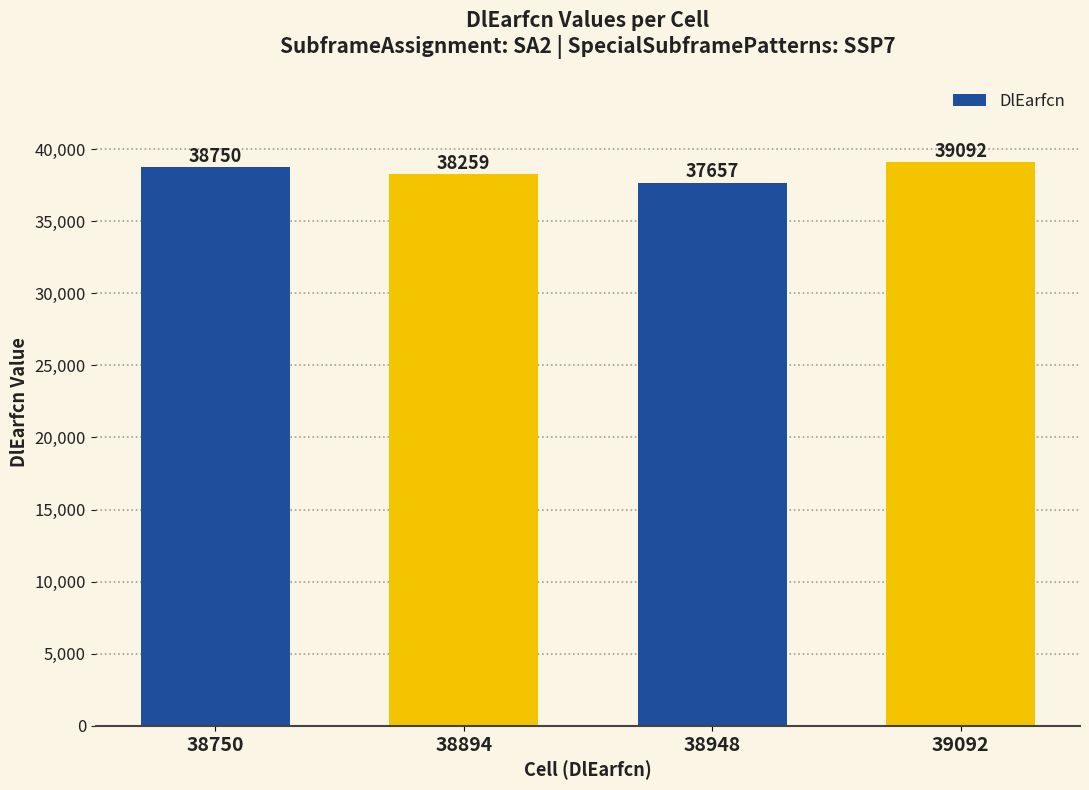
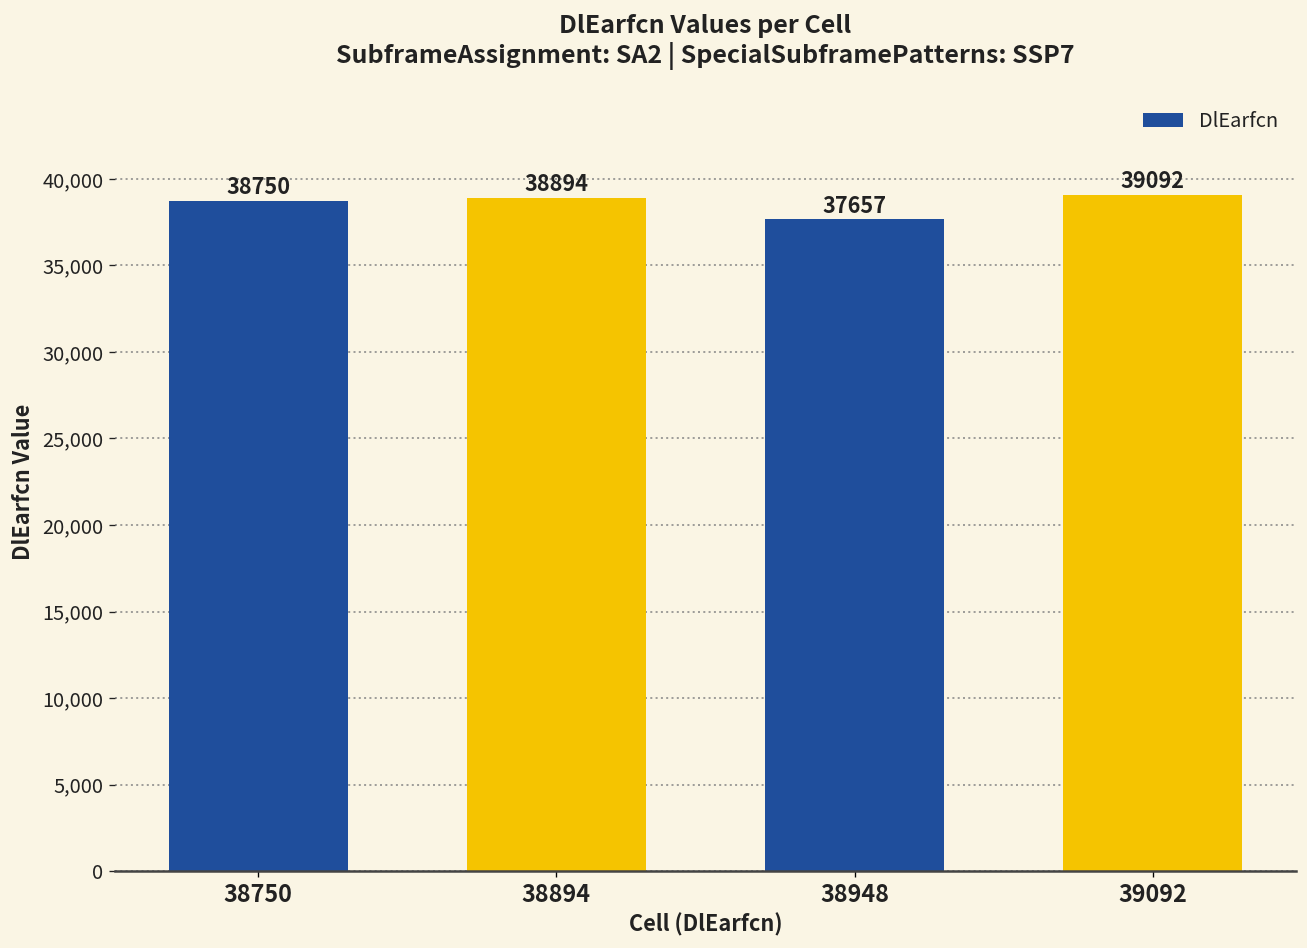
38894: 38259 -> 38894
